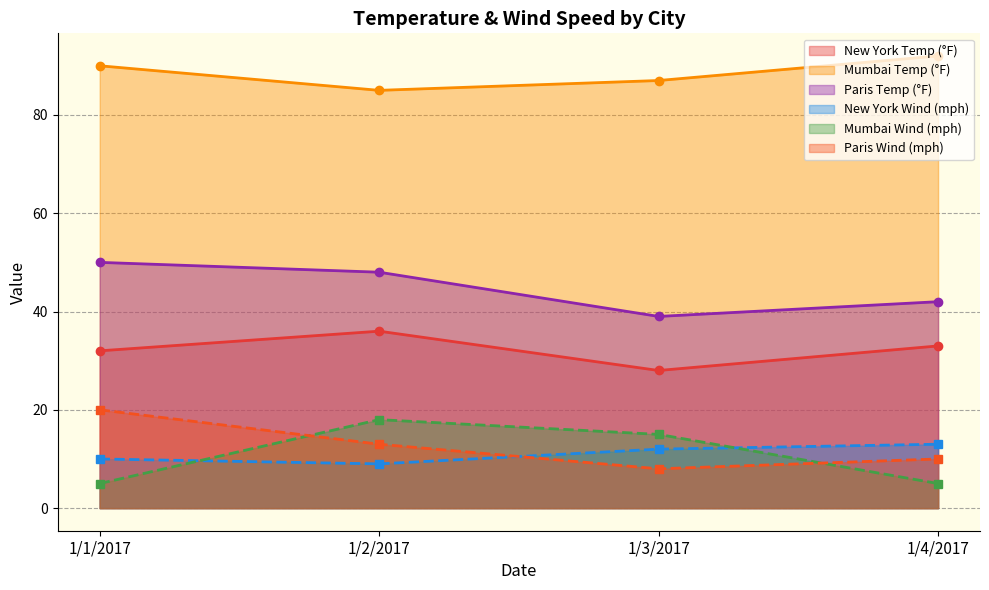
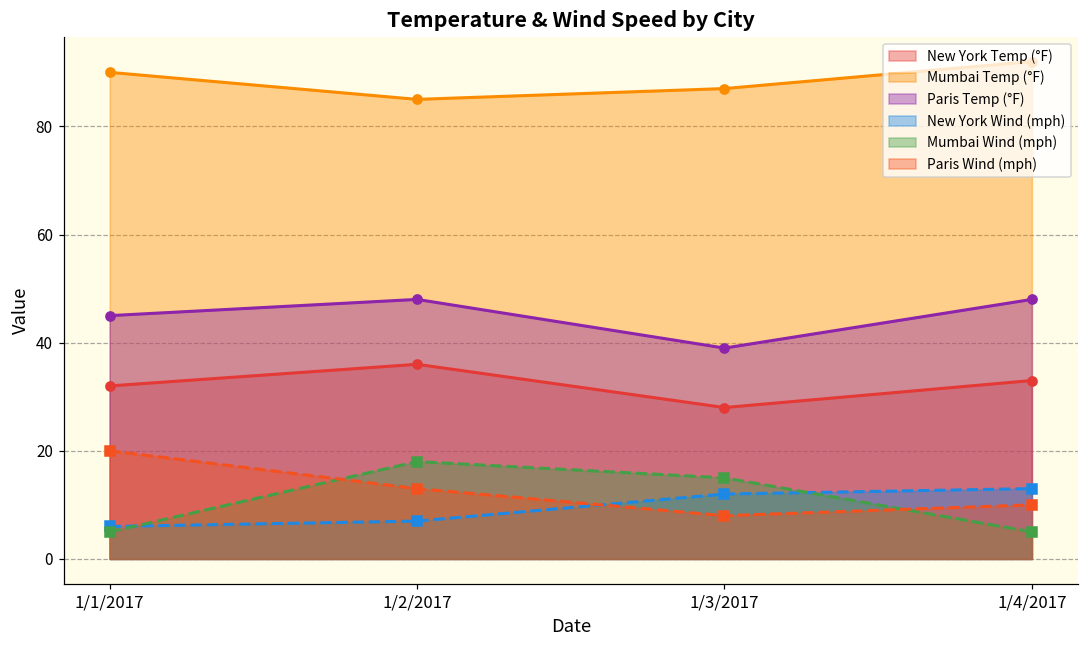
Paris Temp (°F), 1/1/2017: 50 -> 45
New York Wind (mph), 1/1/2017: 10 -> 6
New York Wind (mph), 1/2/2017: 9 -> 7
Paris Temp (°F), 1/4/2017: 42 -> 48
